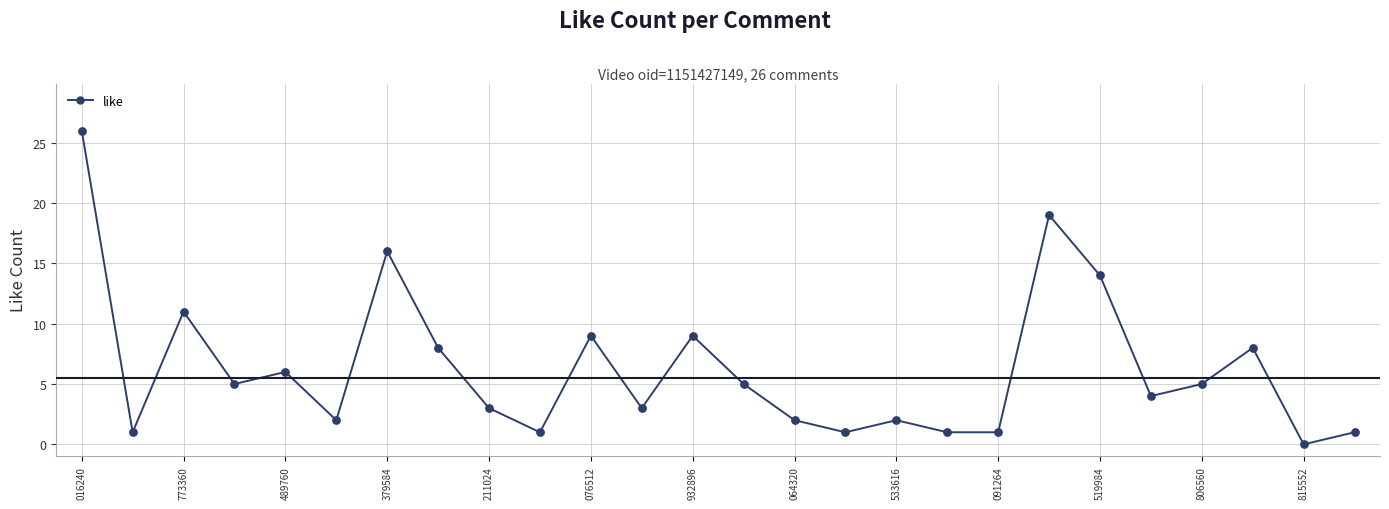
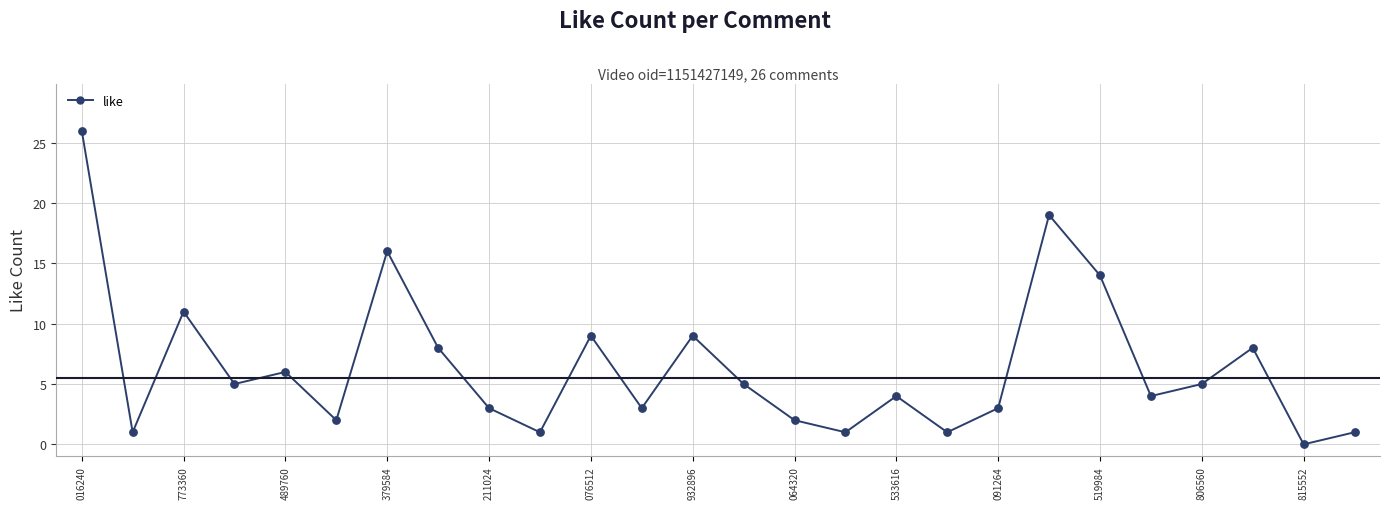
533616: 2 -> 4
091264: 1 -> 3
